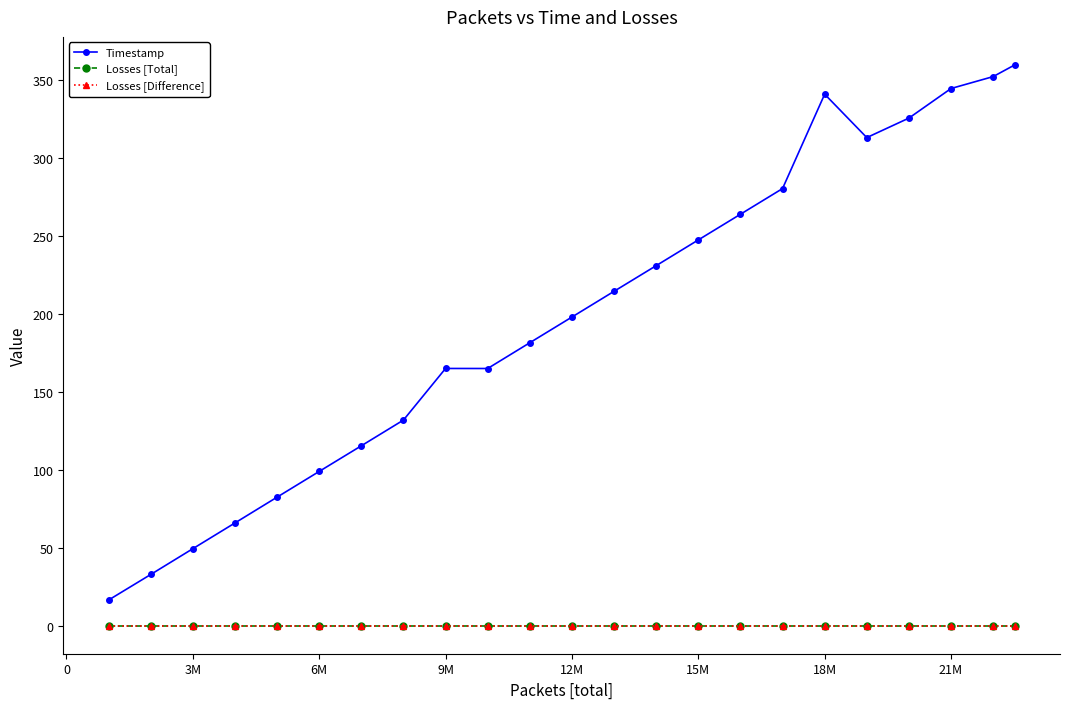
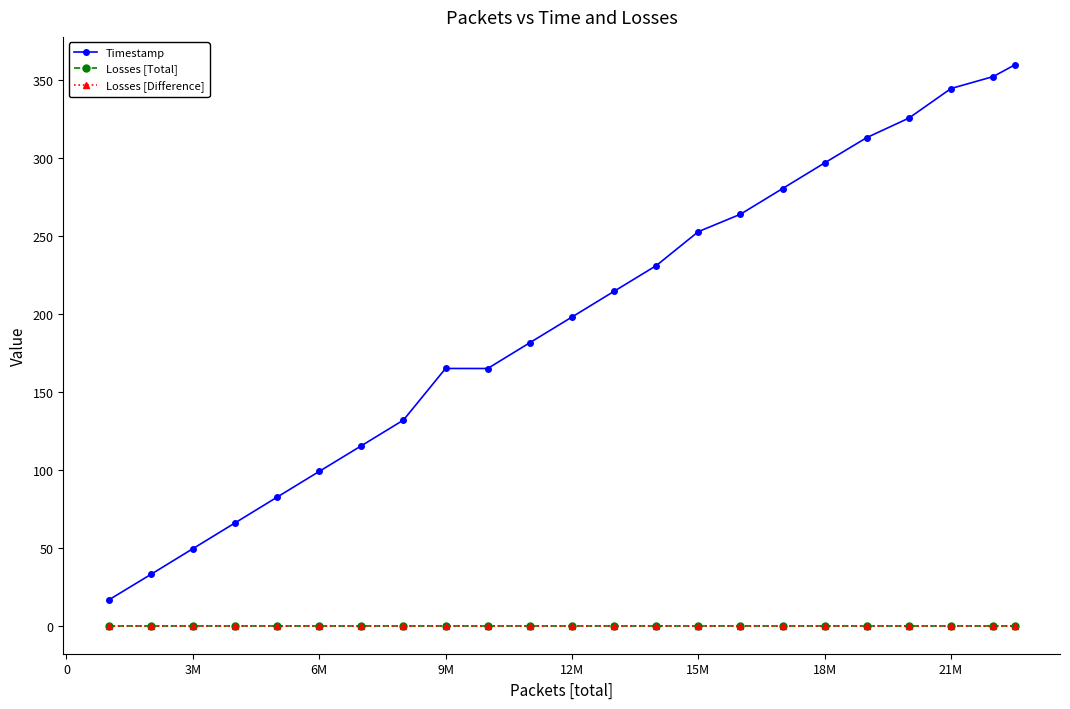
Timestamp, 15M: 248 -> 253
Timestamp, 18M: 341 -> 297
